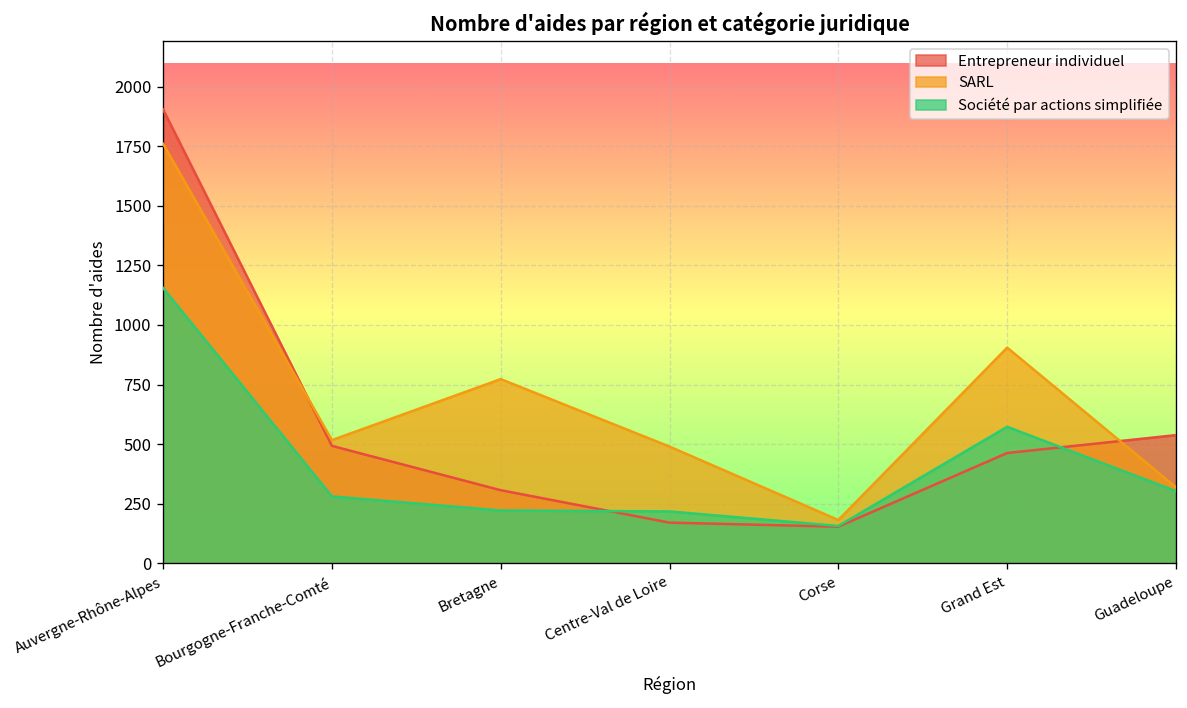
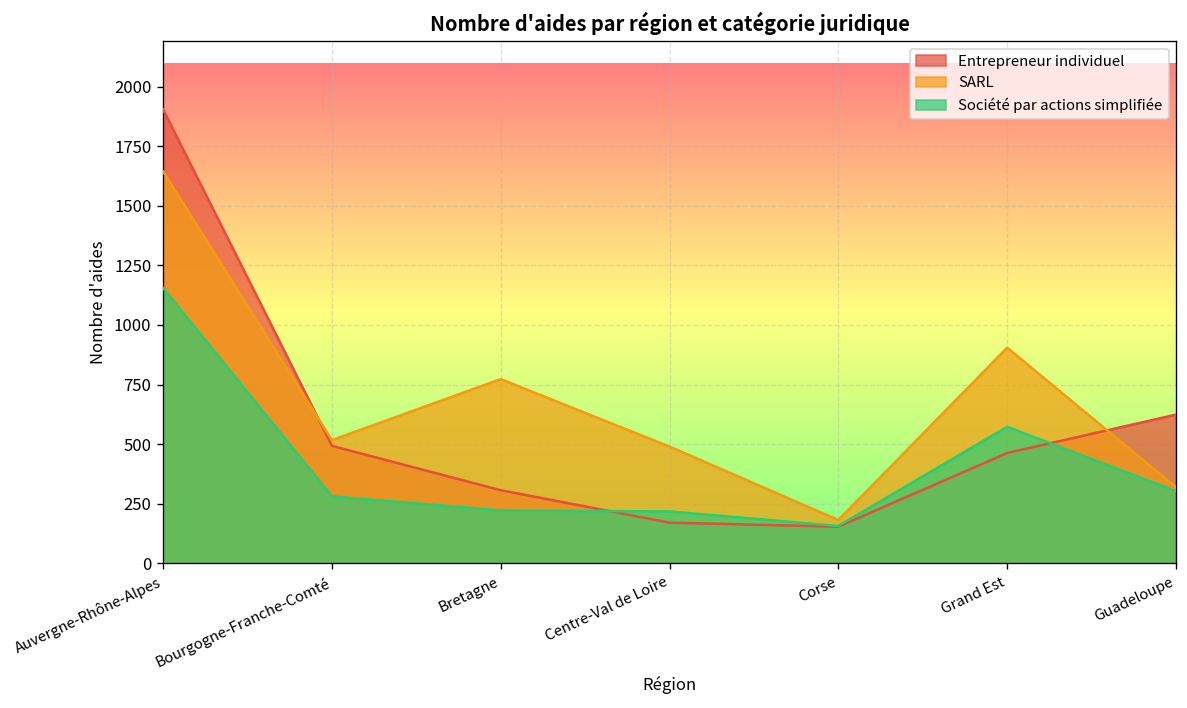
SARL, Auvergne-Rhône-Alpes: 1760 -> 1640
Entrepreneur individuel, Guadeloupe: 540 -> 620
